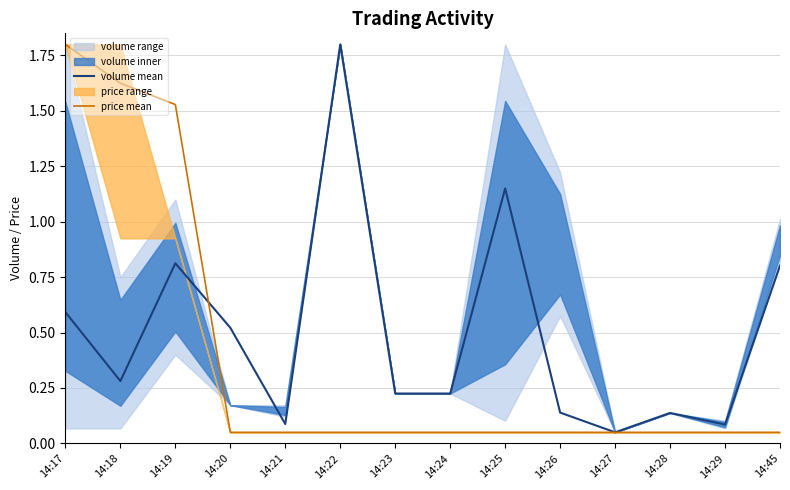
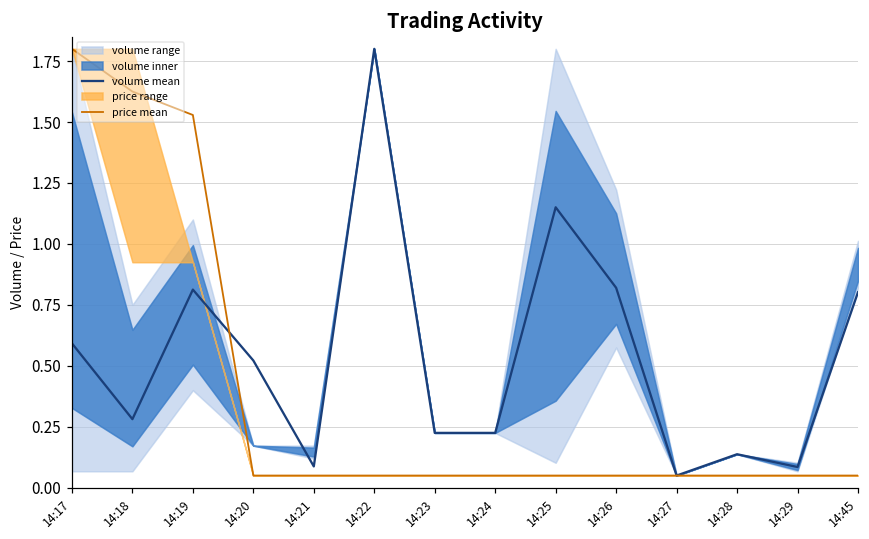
volume mean, 14:26: 0.14 -> 0.82
